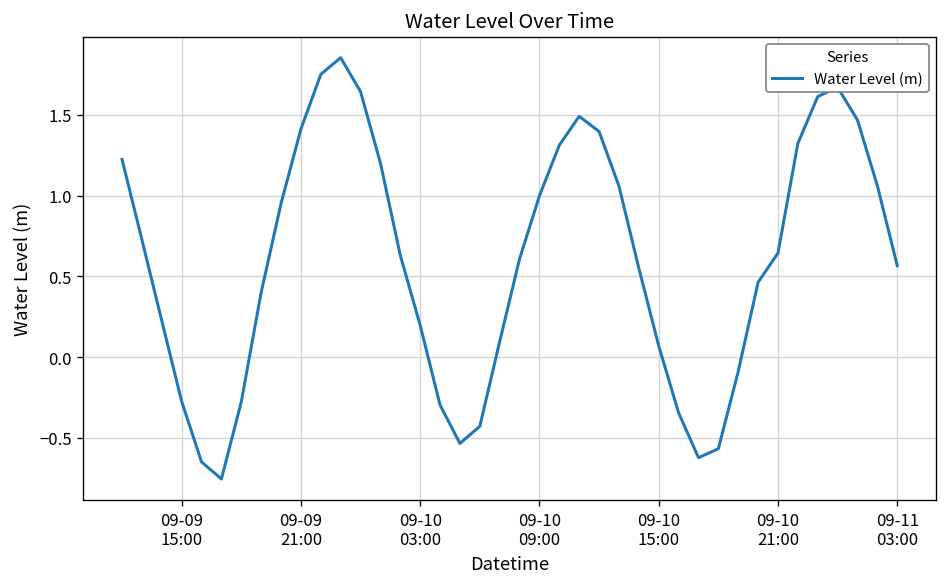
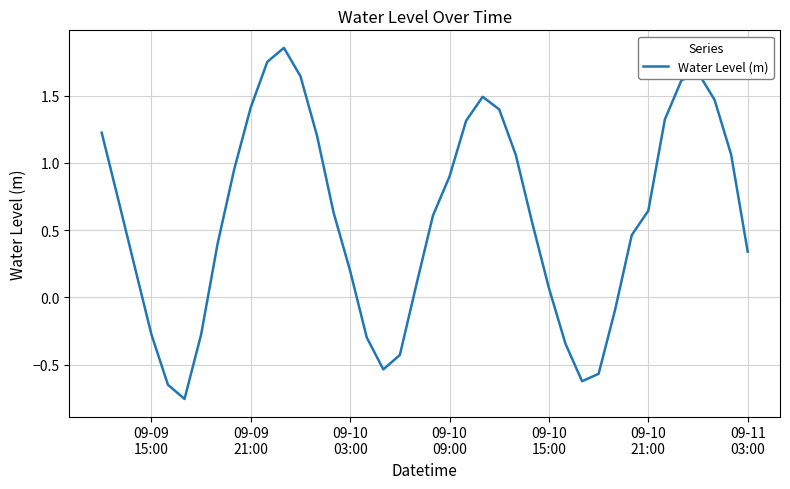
09-10 09:00: 1.00 -> 0.90
09-11 03:00: 0.57 -> 0.34
